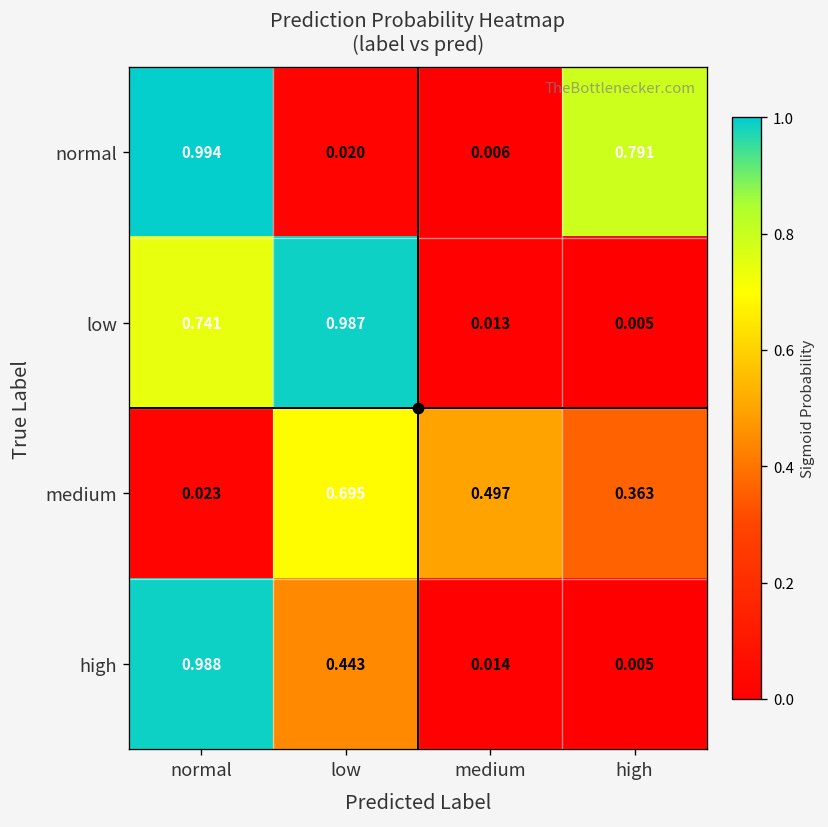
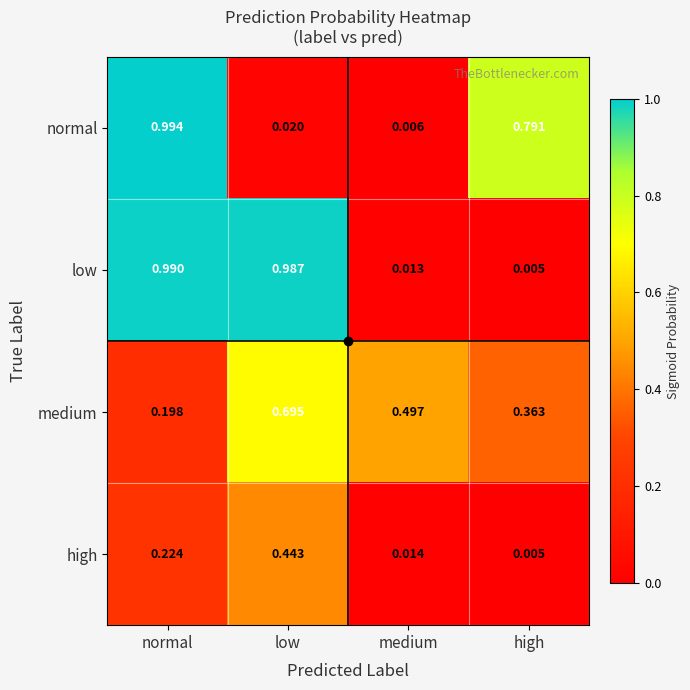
low, normal: 0.741 -> 0.990
medium, normal: 0.023 -> 0.198
high, normal: 0.988 -> 0.224
